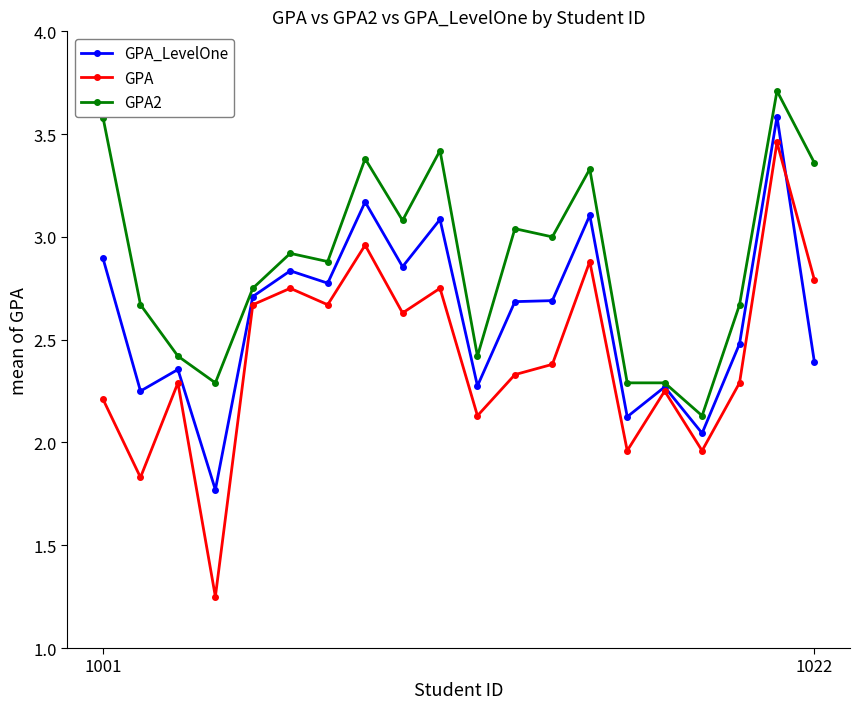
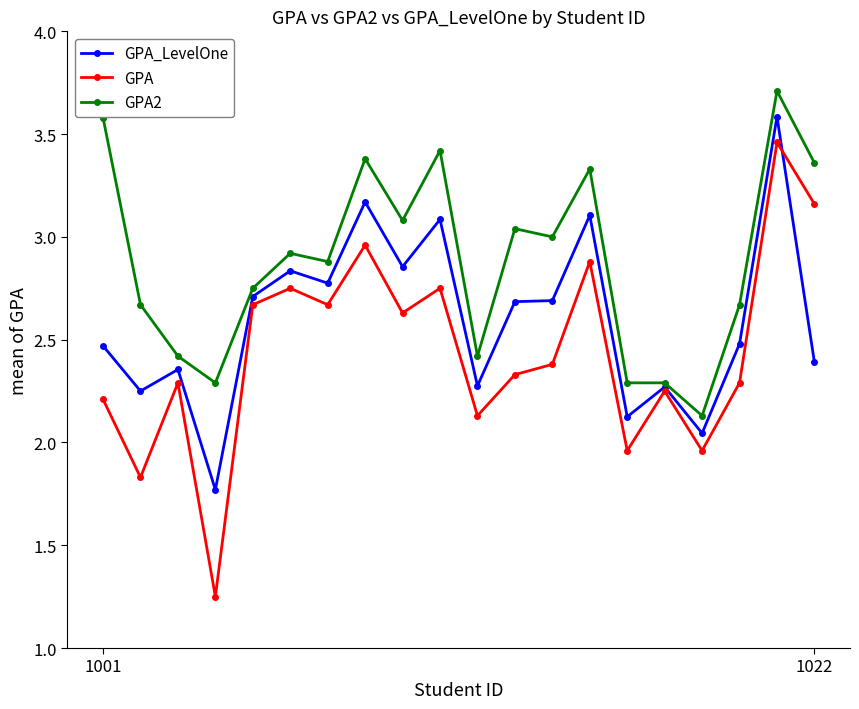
GPA_LevelOne, 1001: 2.90 -> 2.47
GPA, 1022: 2.79 -> 3.16
